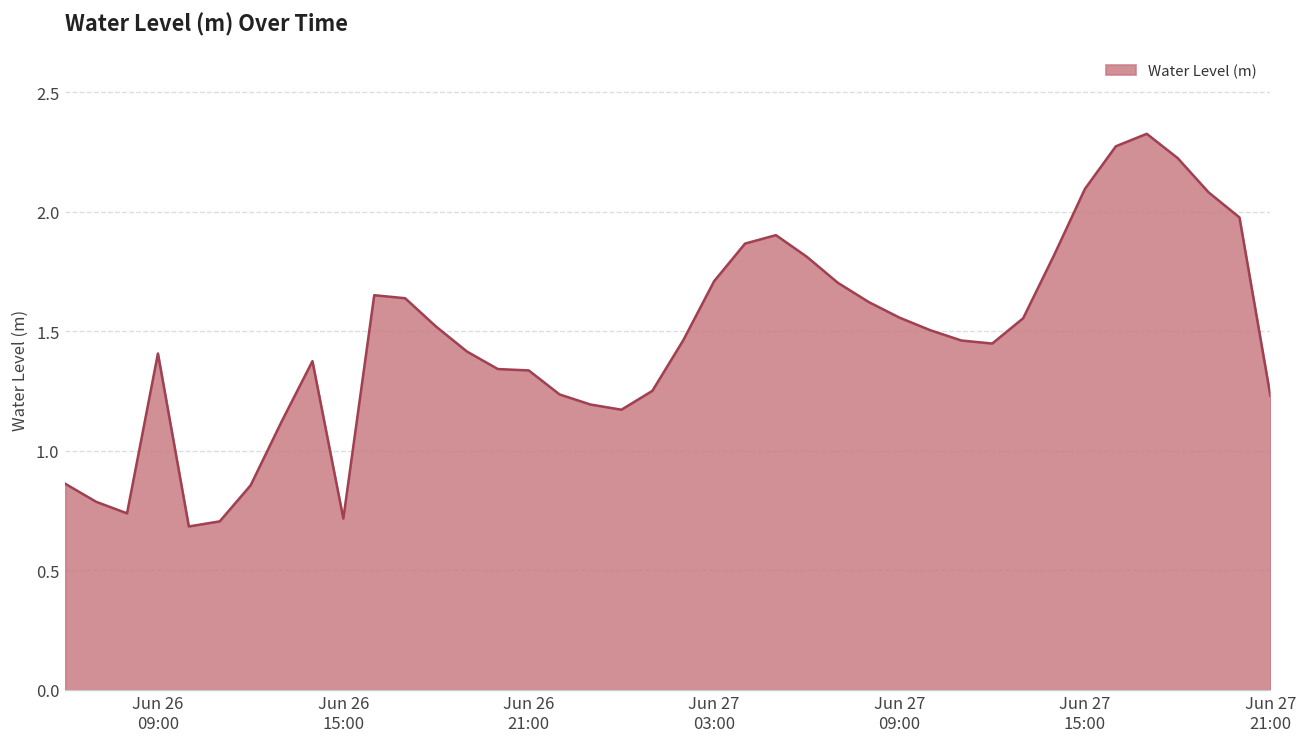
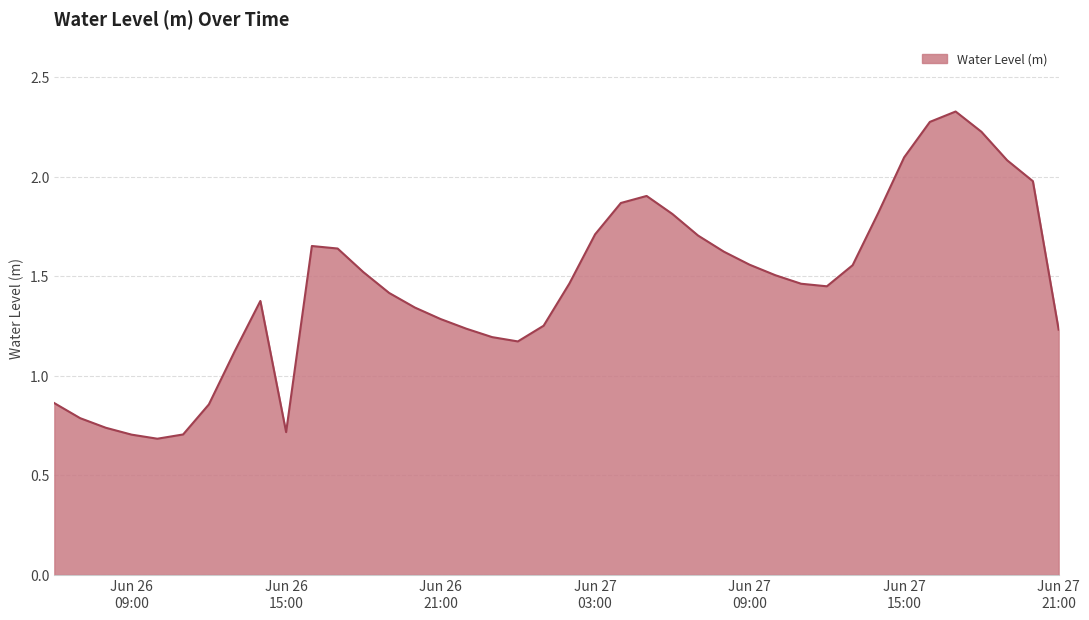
Jun 26 09:00: 1.41 -> 0.70
Jun 26 21:00: 1.34 -> 1.28
